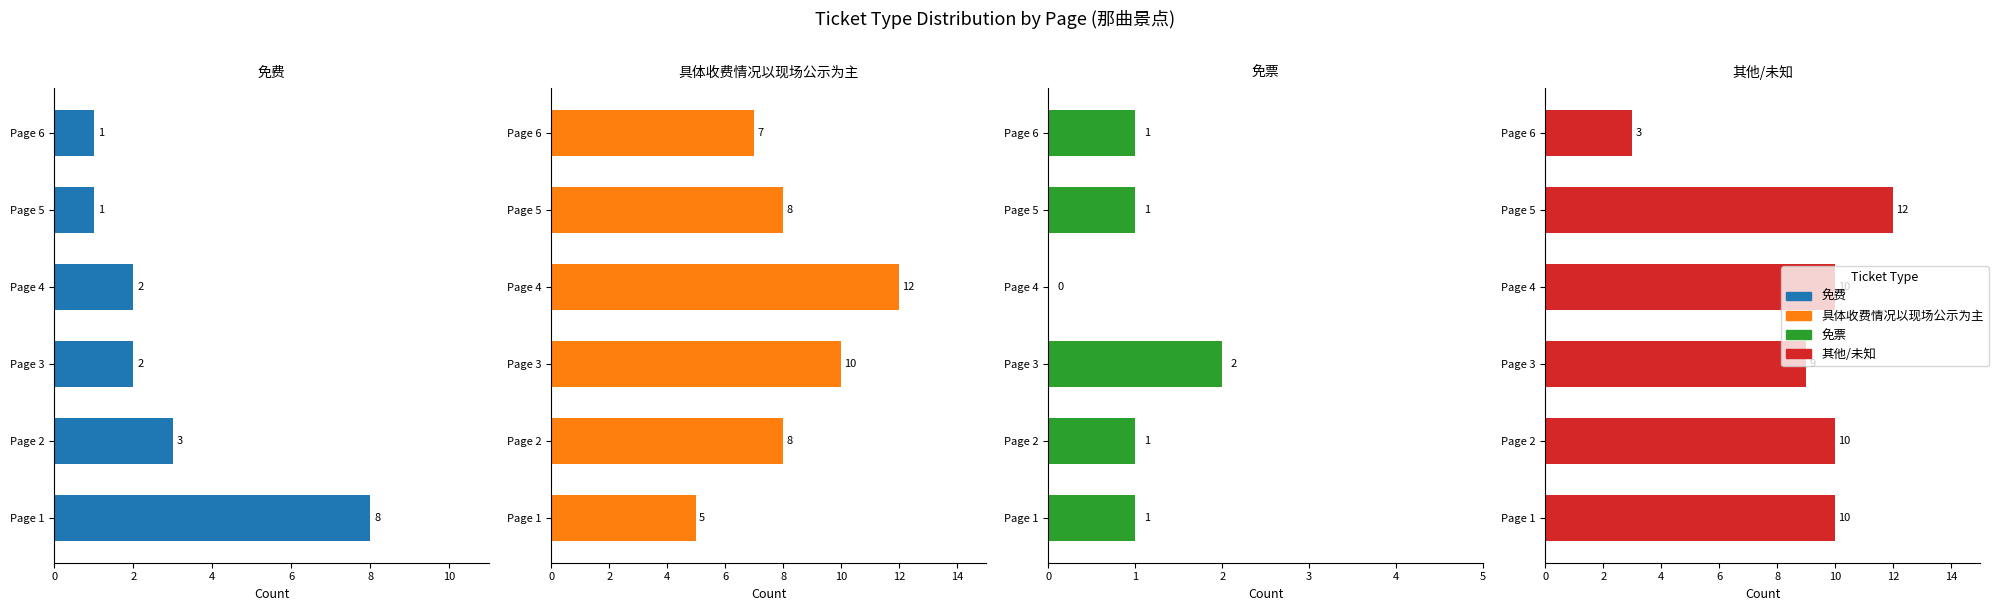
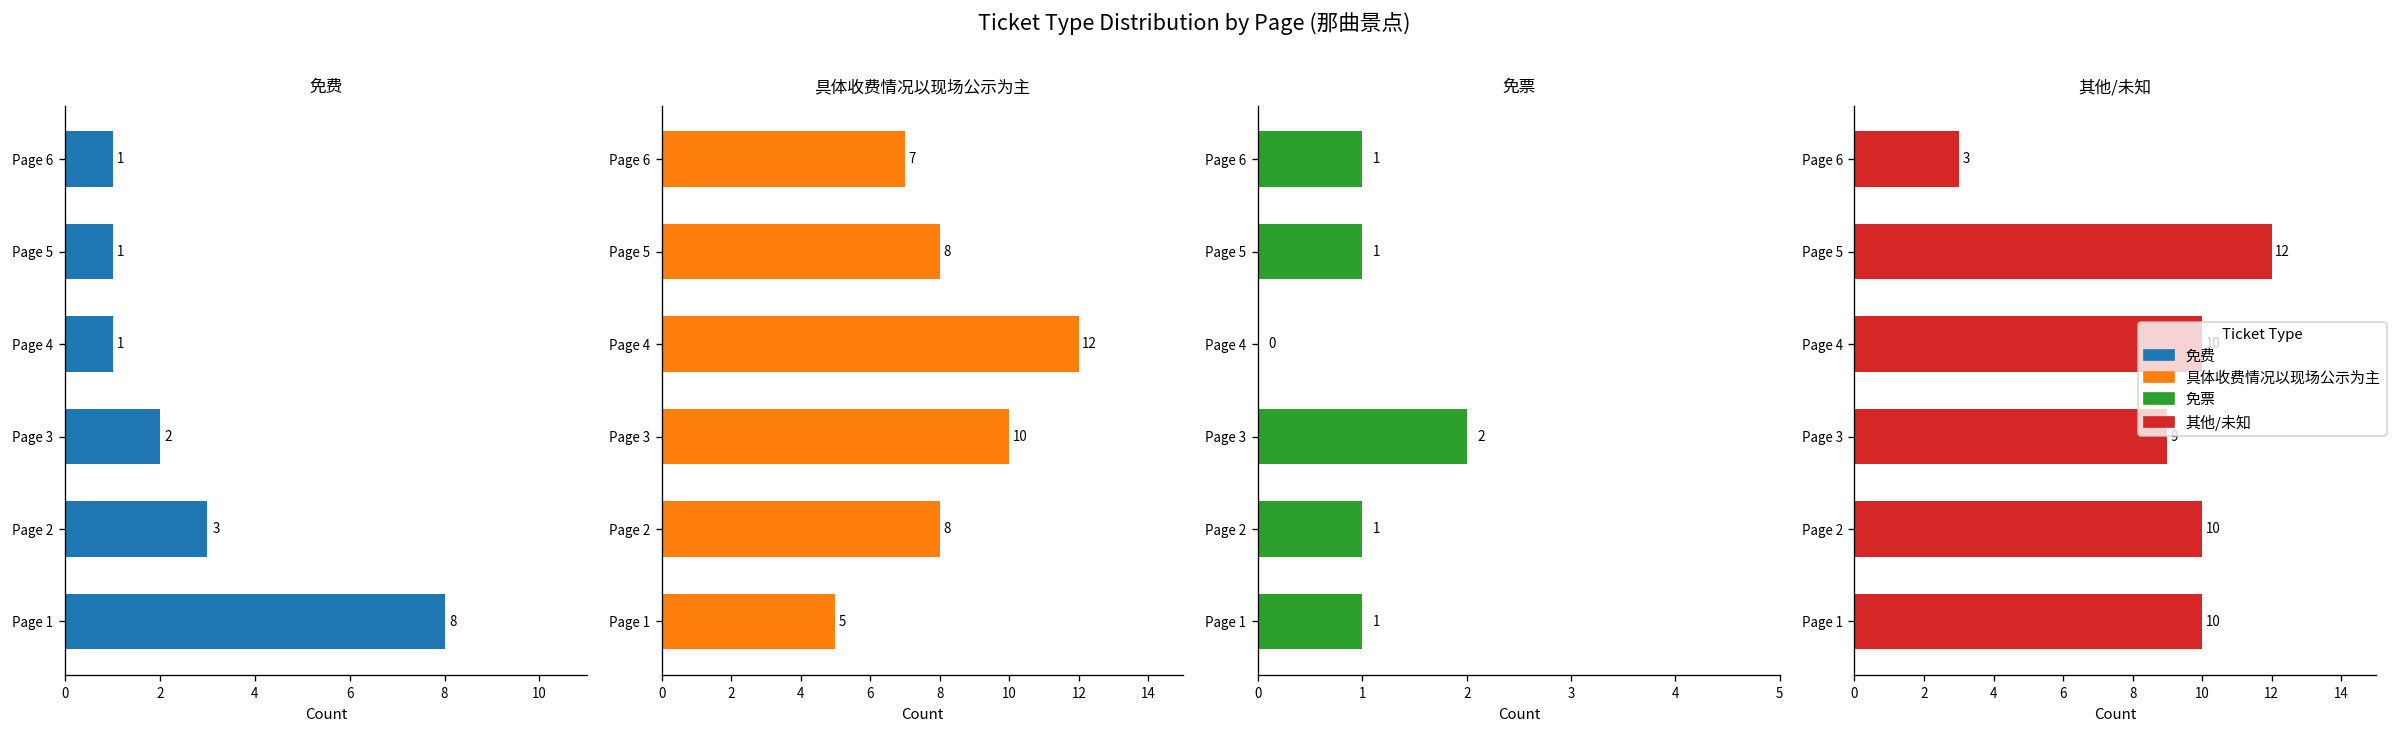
免费, Page 4: 2 -> 1
